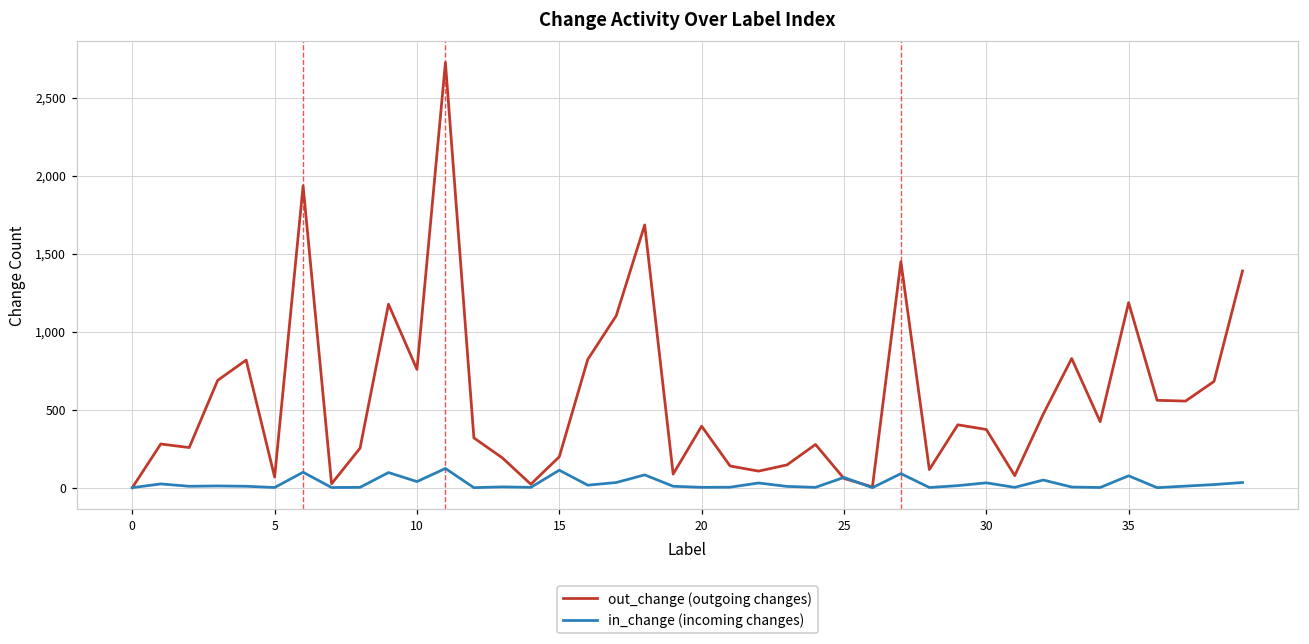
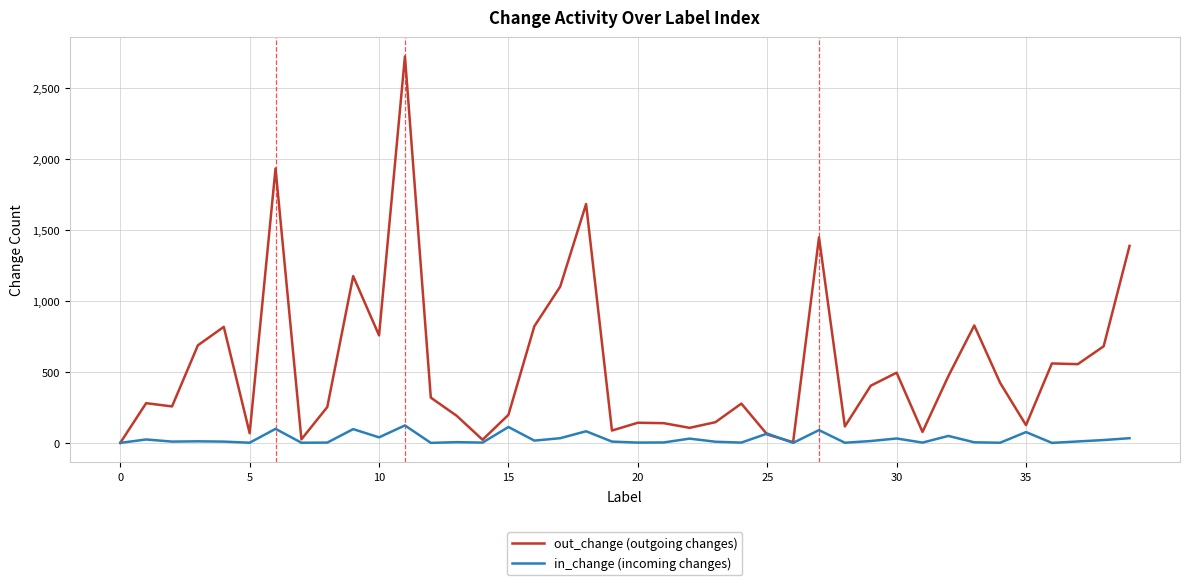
out_change (outgoing changes), 20: 390 -> 140
out_change (outgoing changes), 30: 370 -> 500
out_change (outgoing changes), 35: 1,190 -> 130
